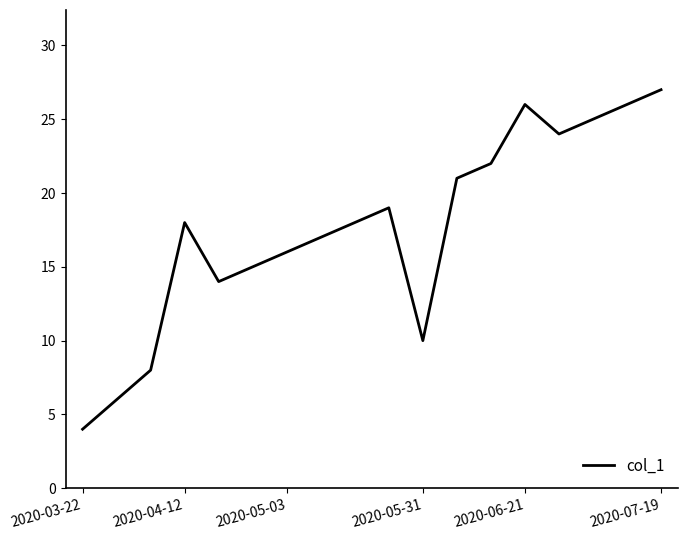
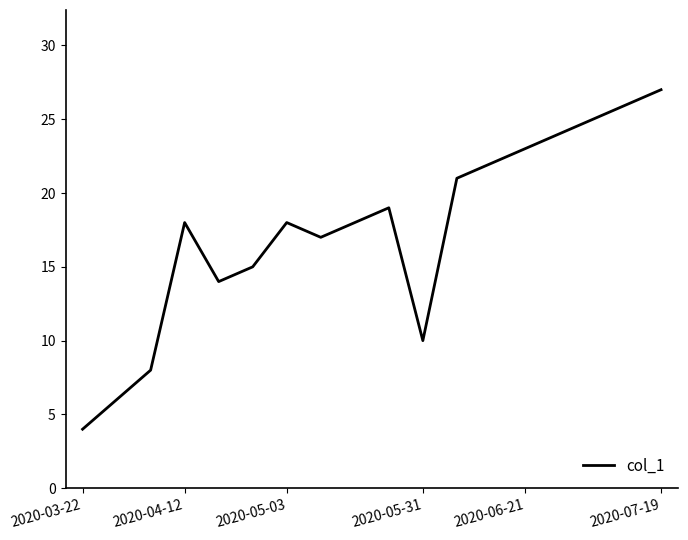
2020-05-03: 16 -> 18
2020-06-21: 26 -> 23
